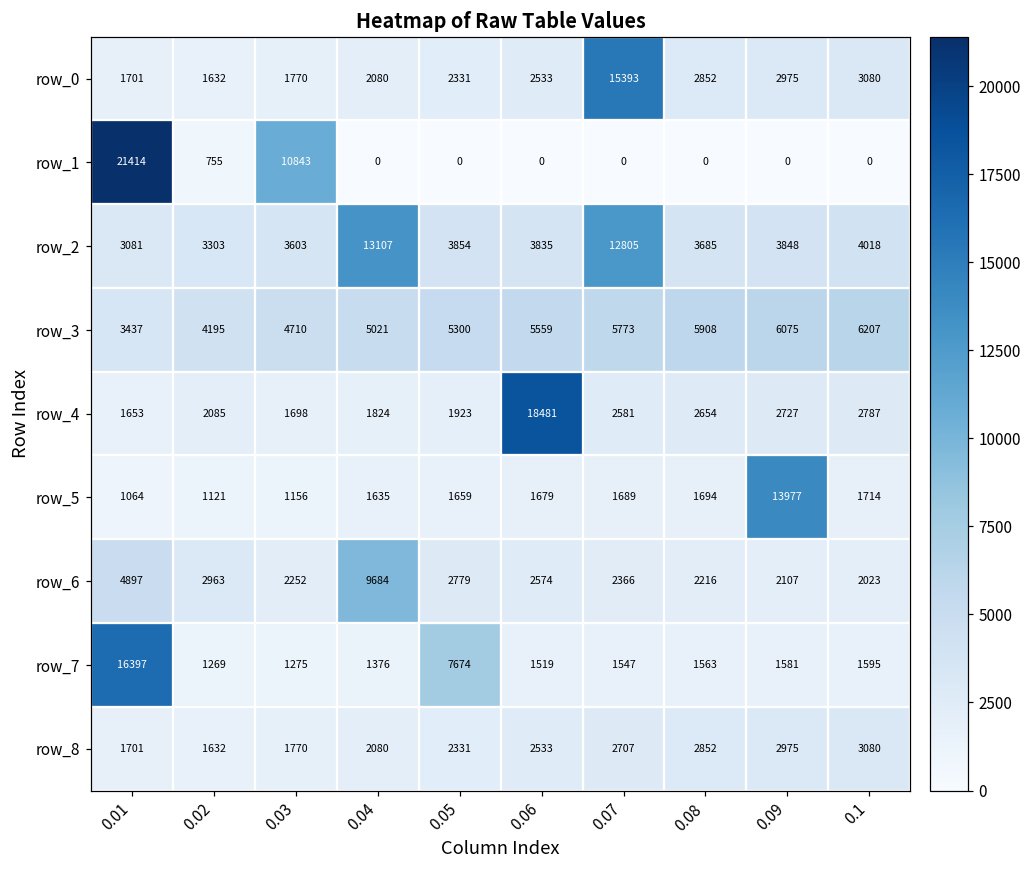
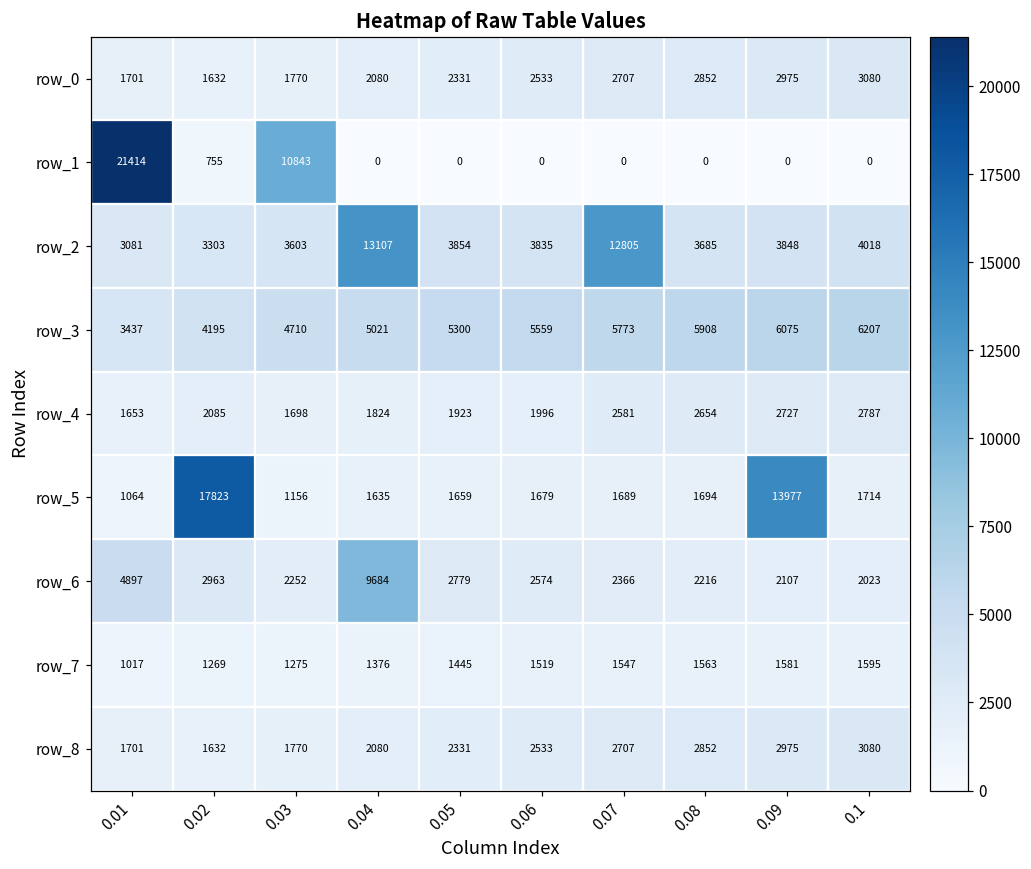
row_0, 0.07: 15393 -> 2707
row_4, 0.06: 18481 -> 1996
row_5, 0.02: 1121 -> 17823
row_7, 0.01: 16397 -> 1017
row_7, 0.05: 7674 -> 1445
